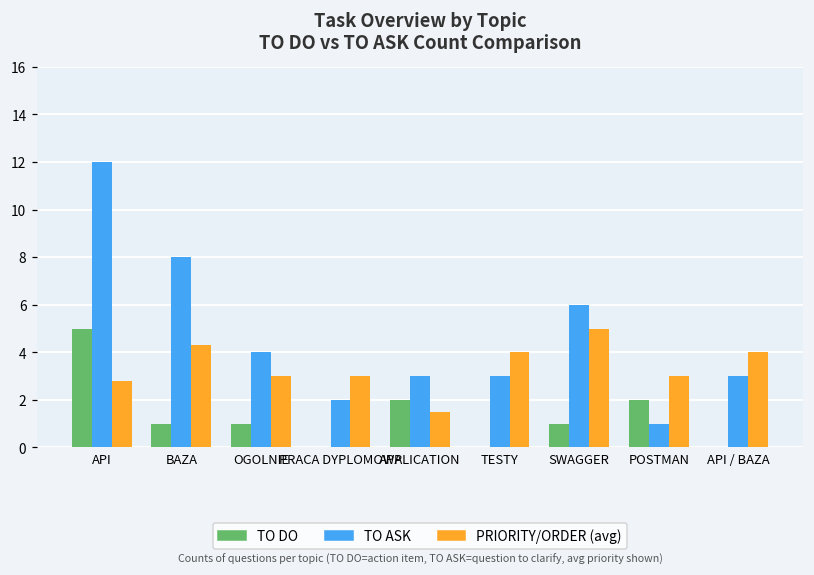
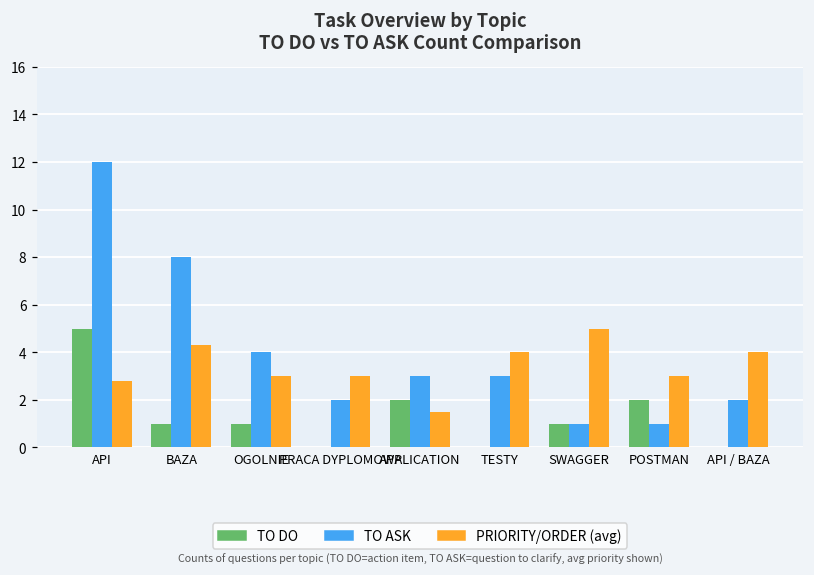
TO ASK, SWAGGER: 6 -> 1
TO ASK, API / BAZA: 3 -> 2
